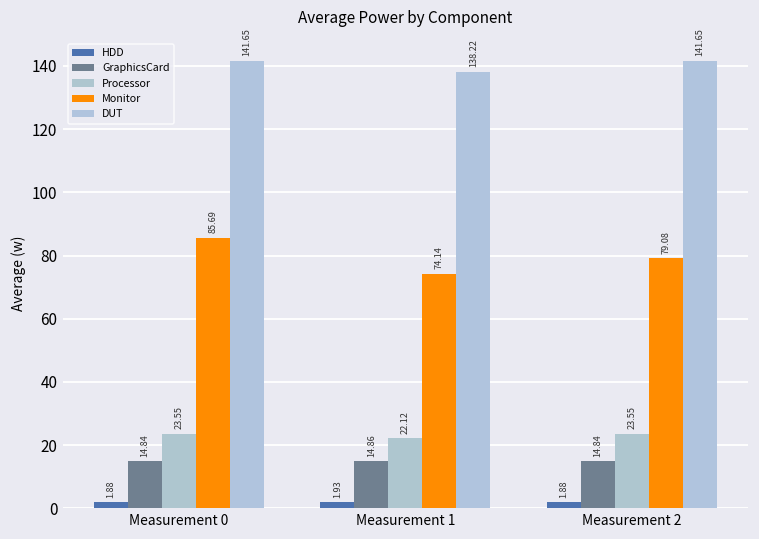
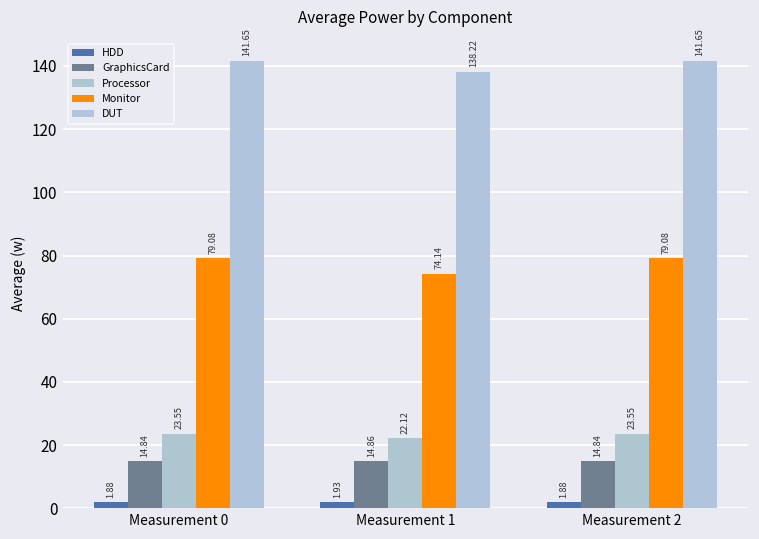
Monitor, Measurement 0: 85.69 -> 79.08
